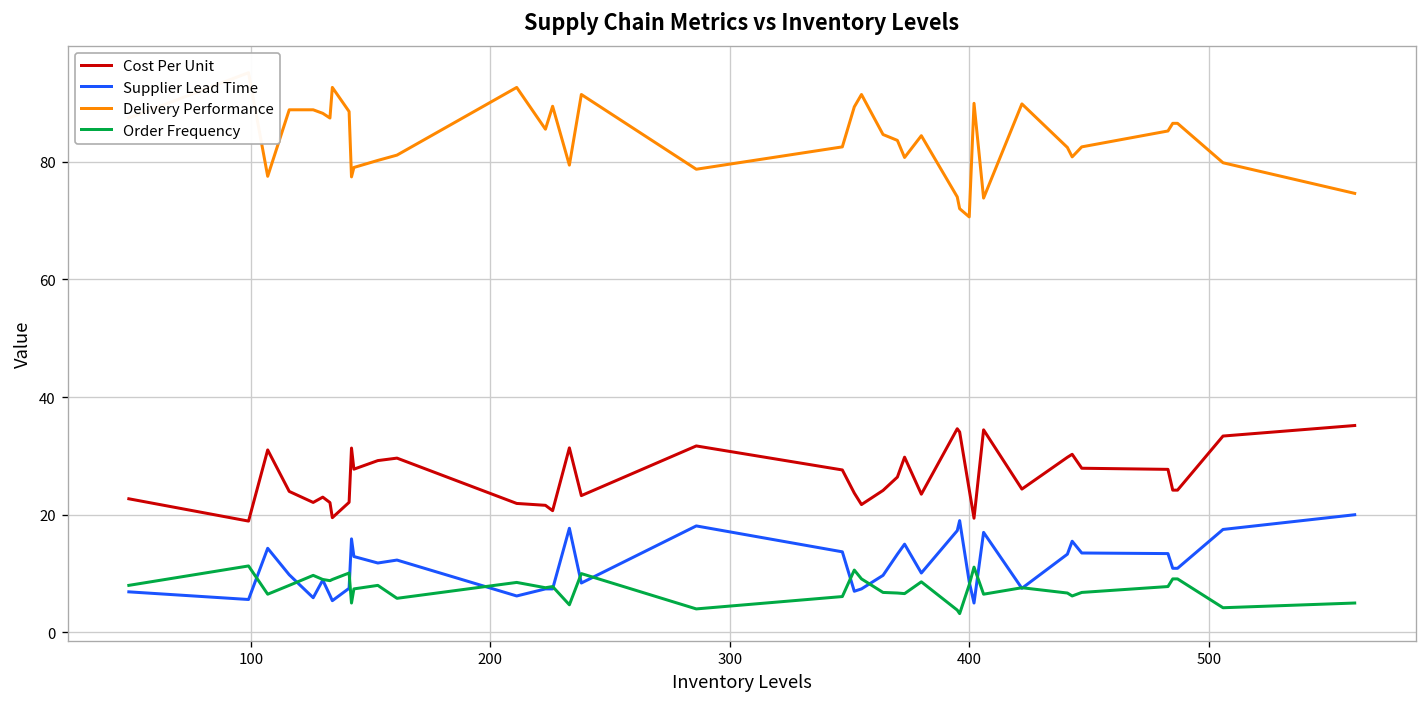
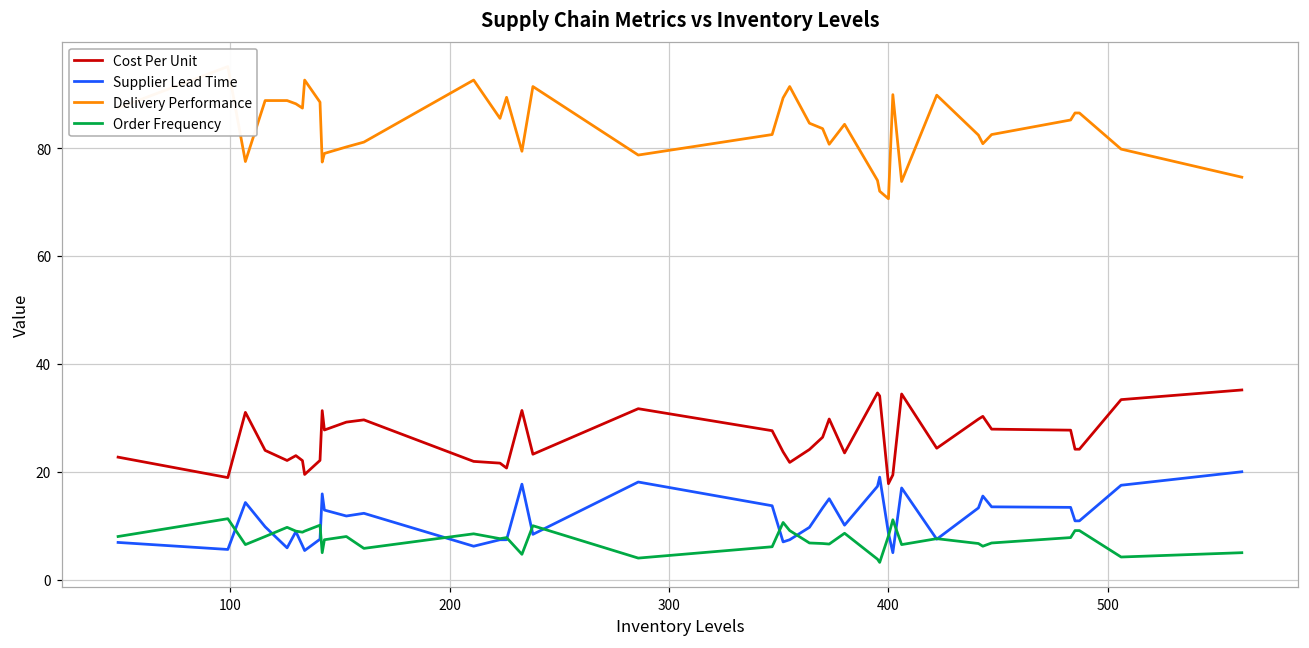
Cost Per Unit, 400: 24 -> 18
